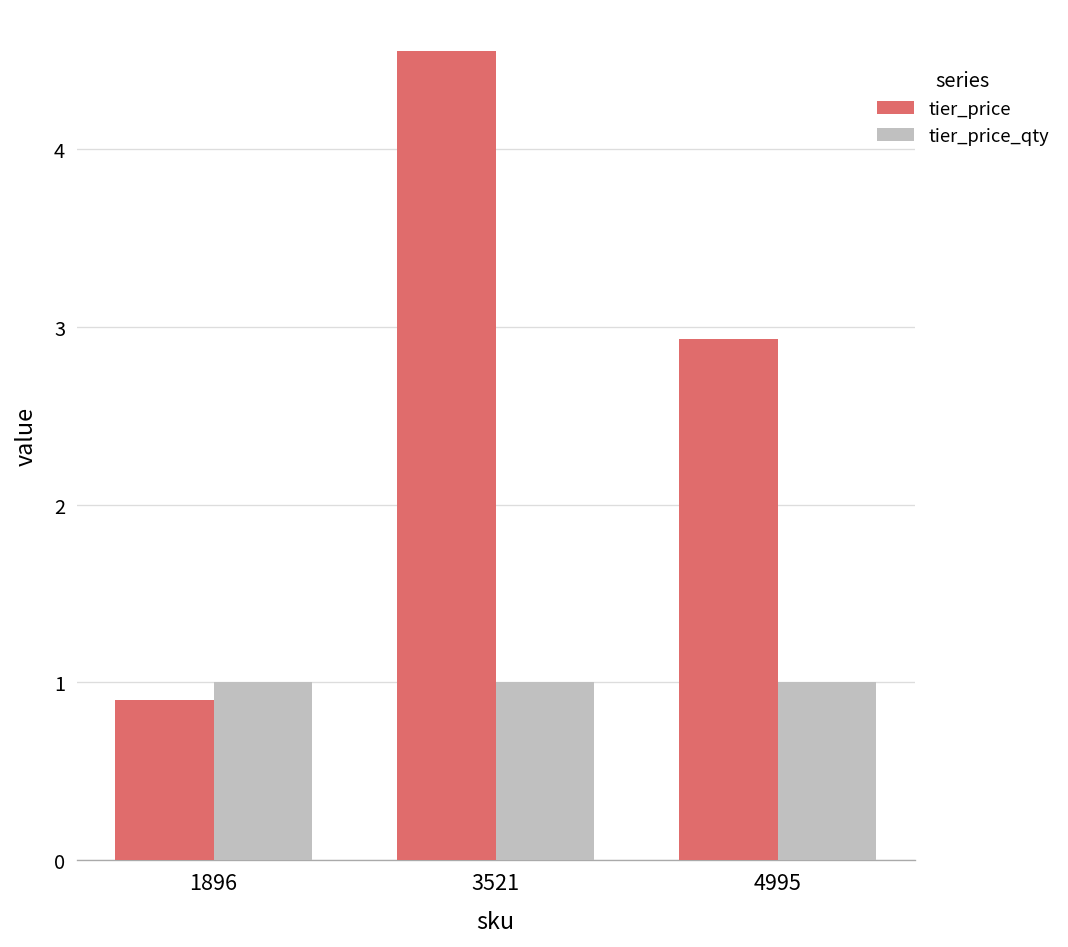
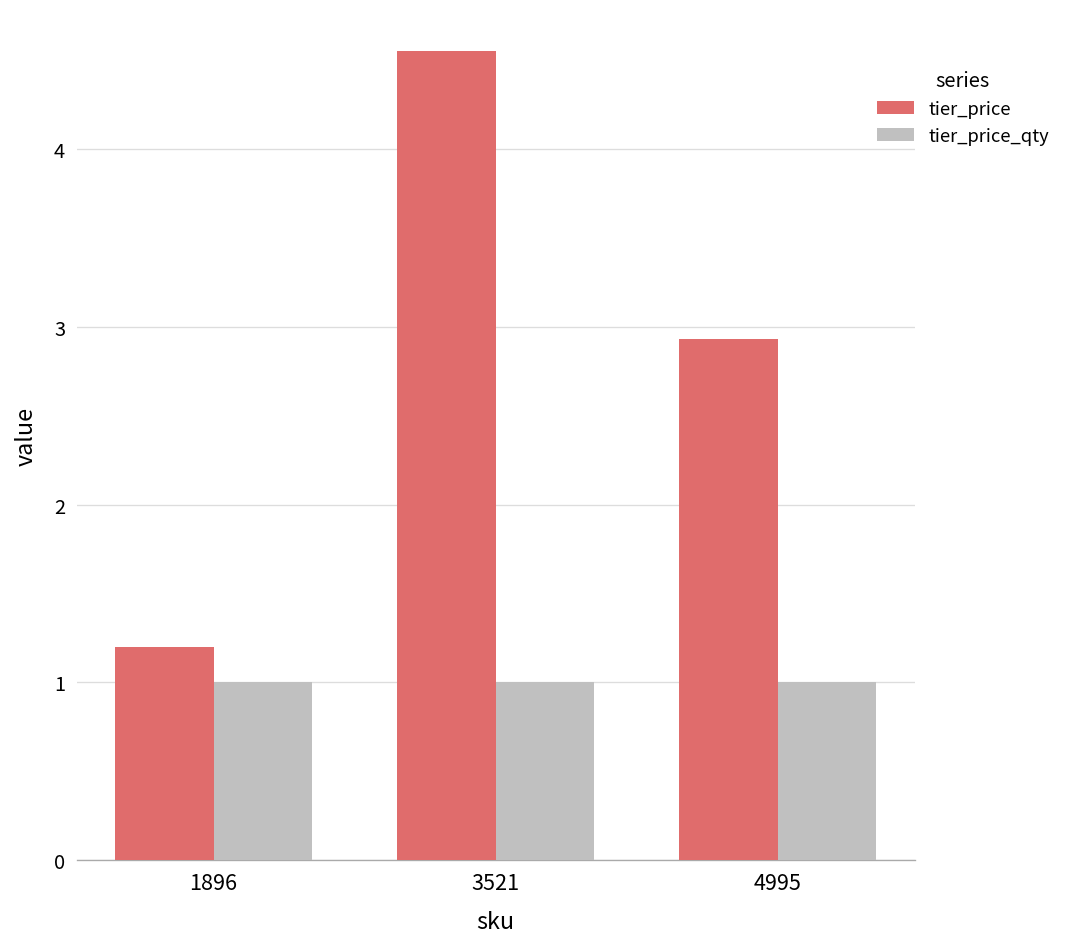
tier_price, 1896: 0.9 -> 1.2
